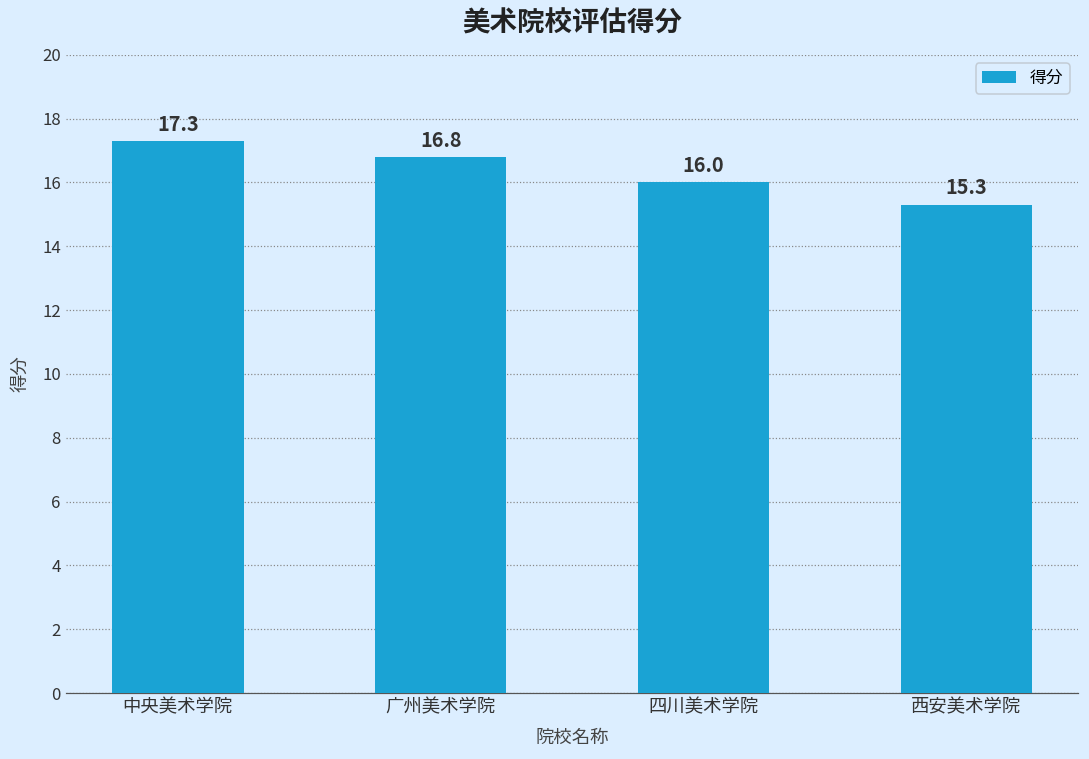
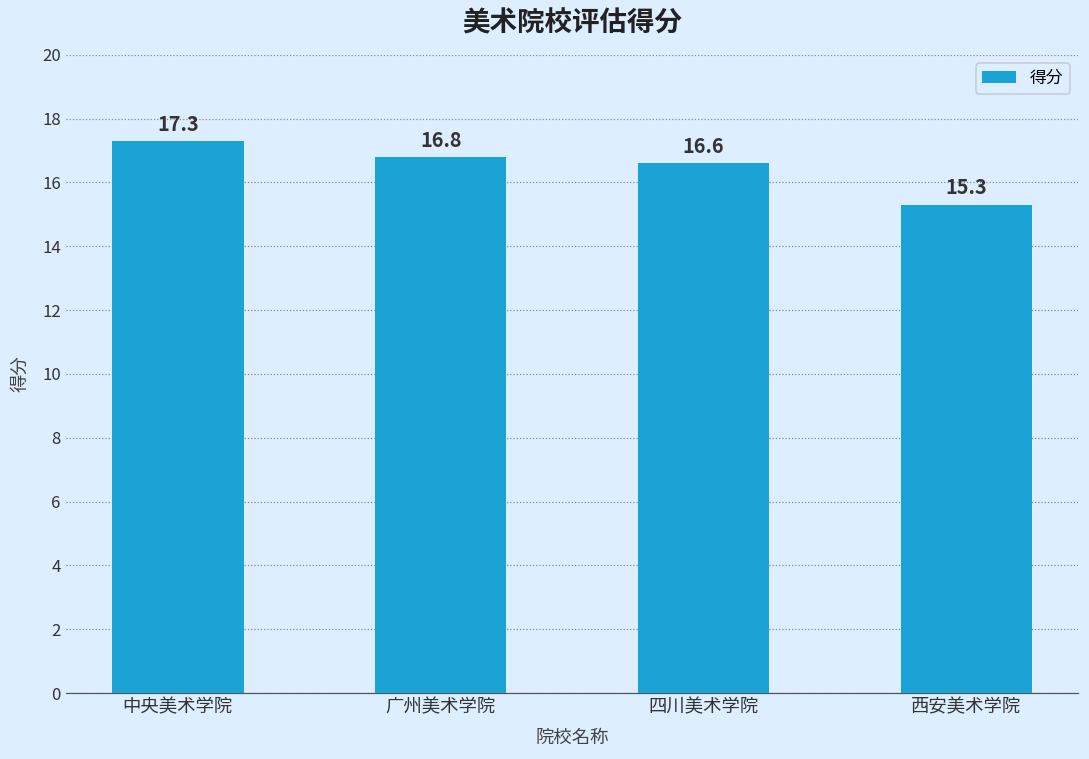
四川美术学院: 16.0 -> 16.6
